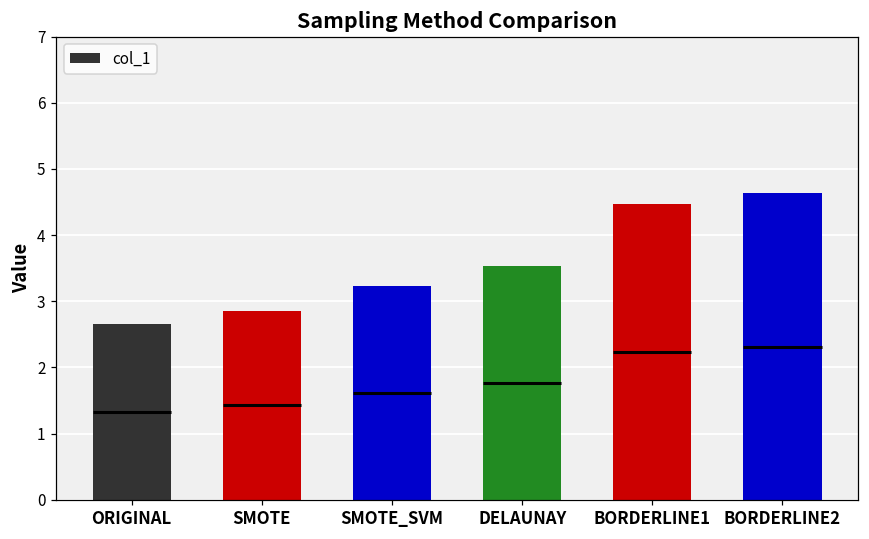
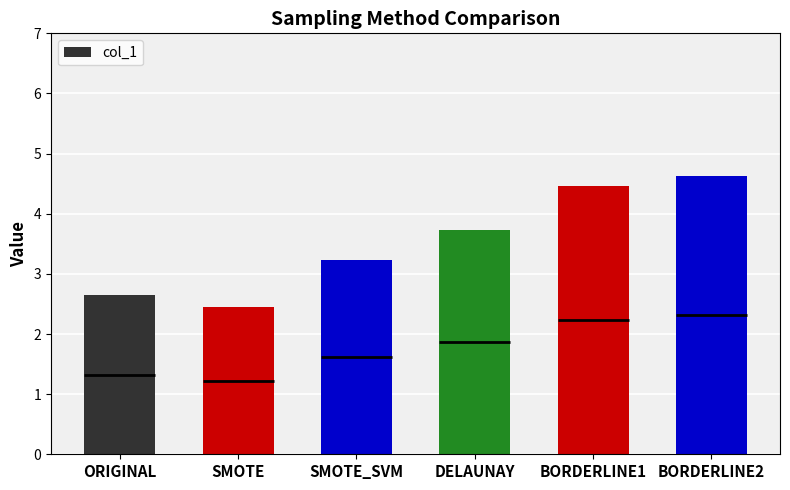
SMOTE: 2.9 -> 2.4
DELAUNAY: 3.5 -> 3.7
